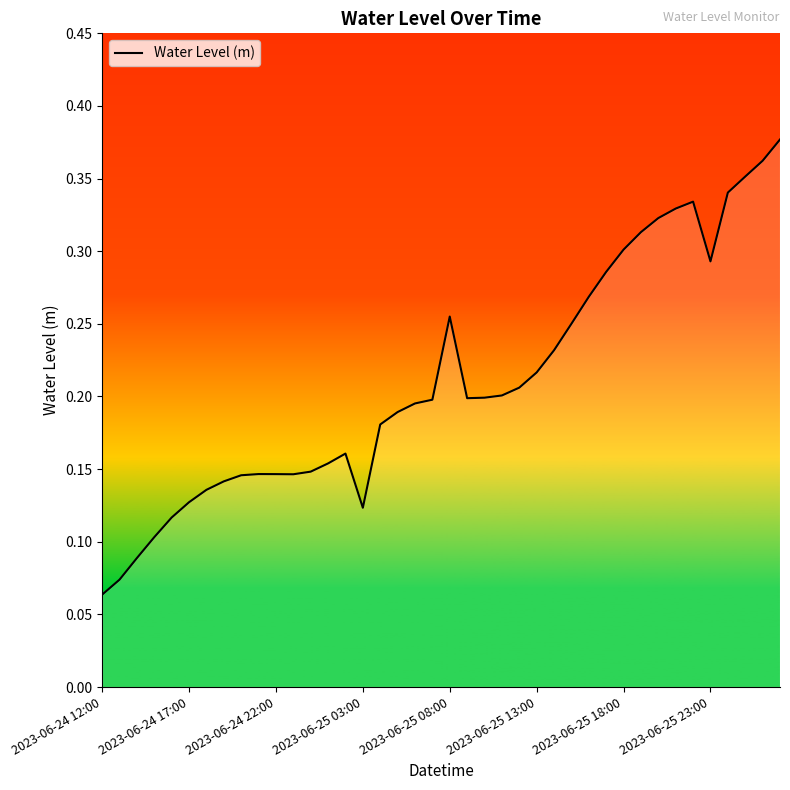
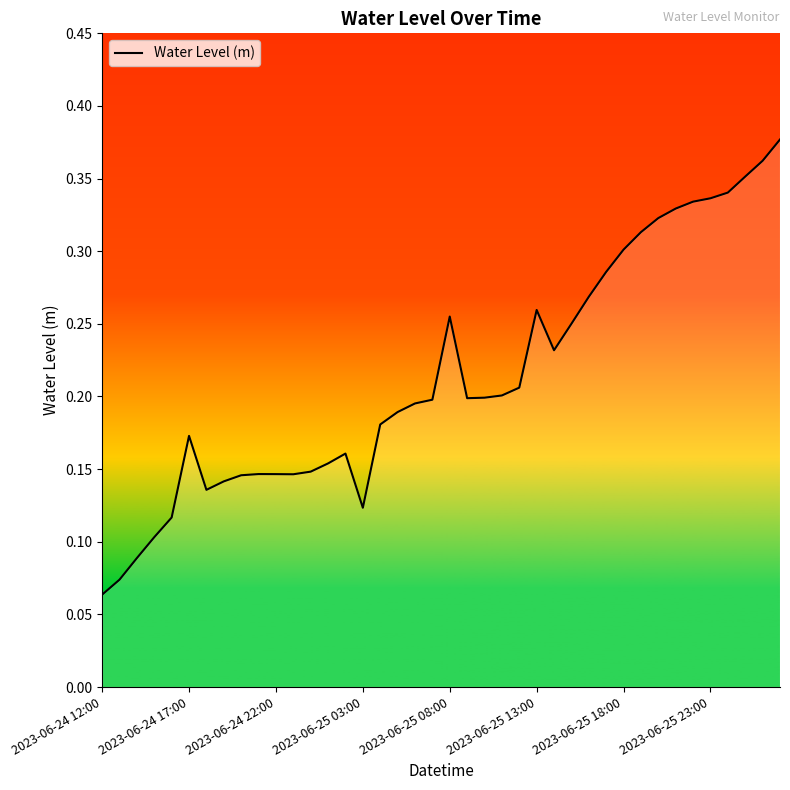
2023-06-24 17:00: 0.127 -> 0.173
2023-06-25 13:00: 0.217 -> 0.260
2023-06-25 23:00: 0.293 -> 0.336
